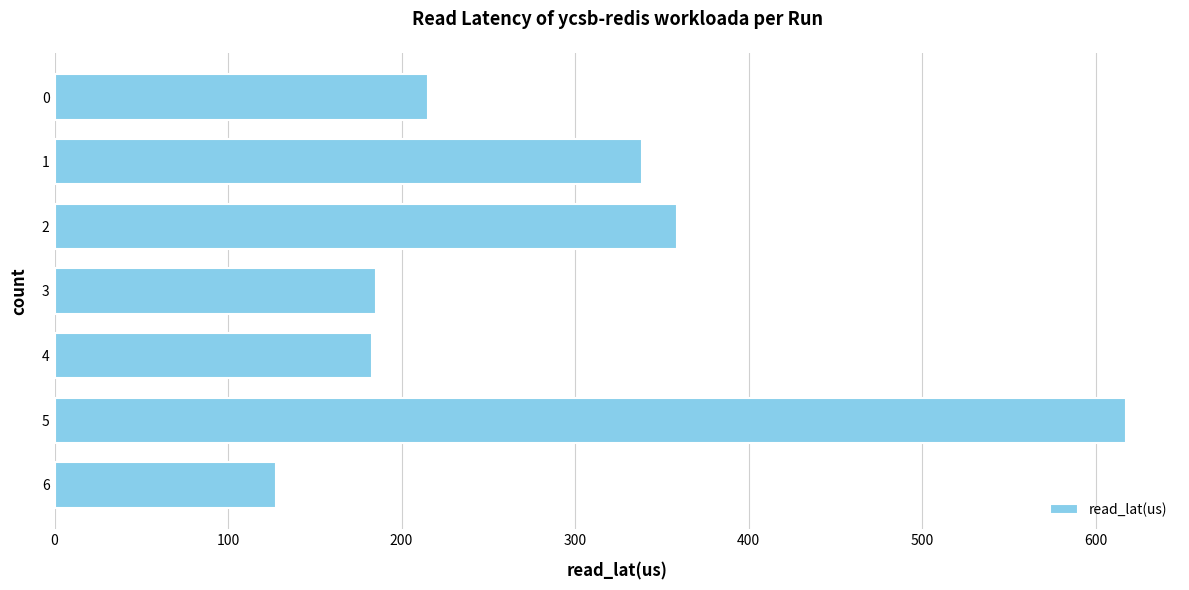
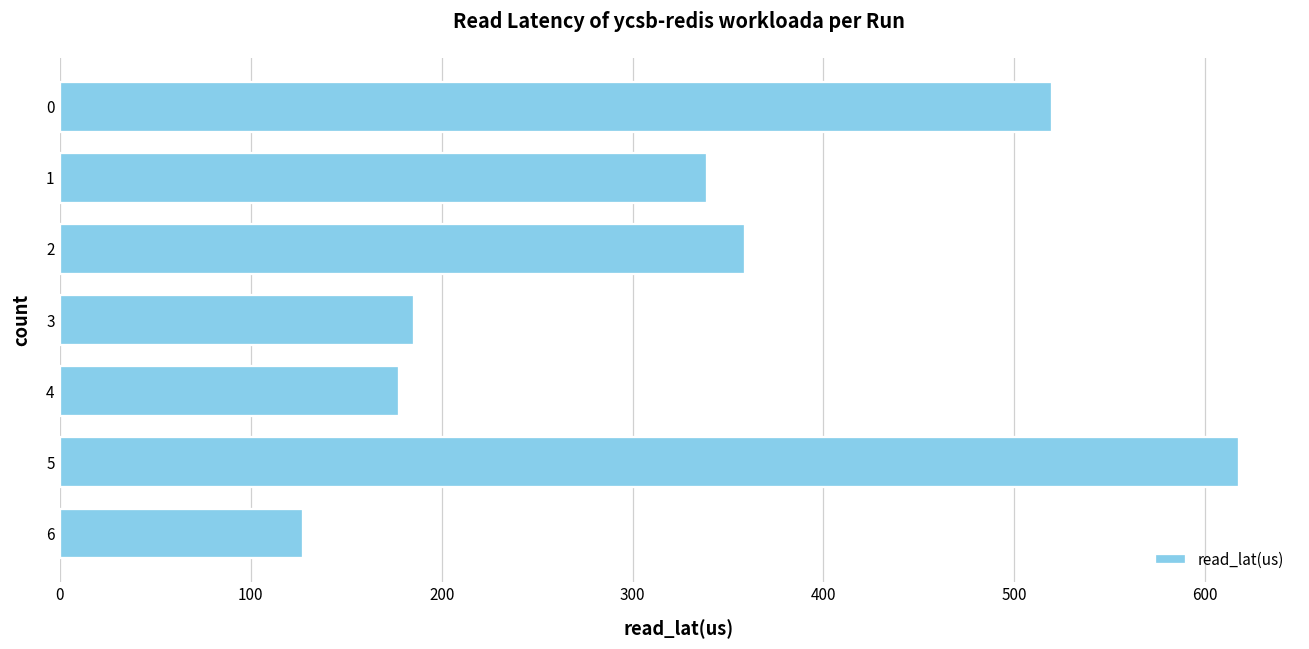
0: 215 -> 519
4: 183 -> 178
